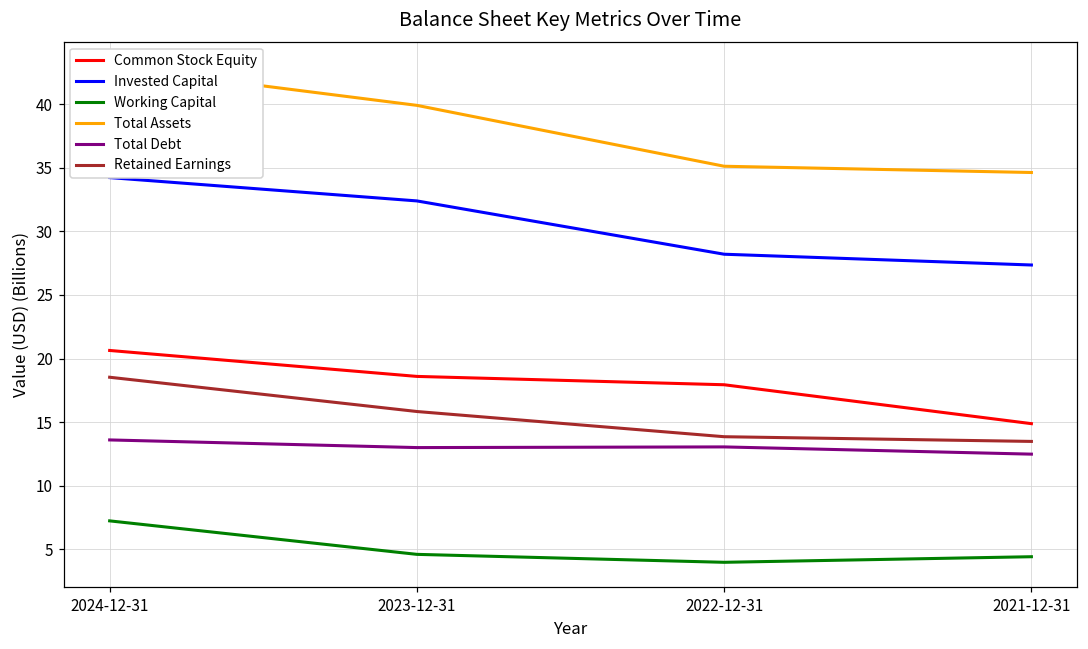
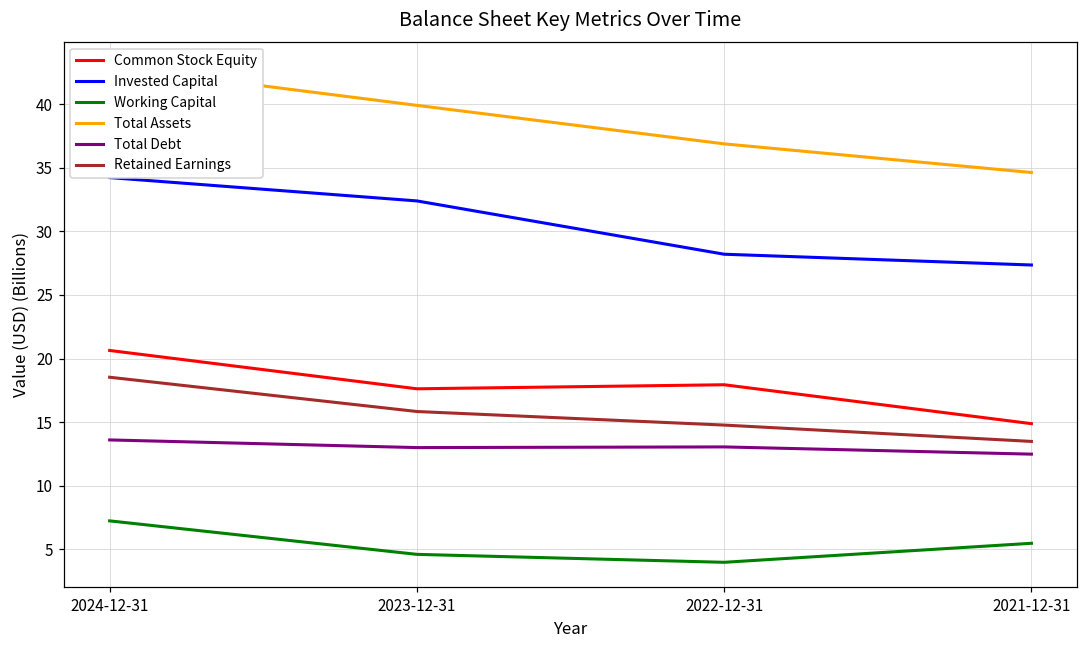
Common Stock Equity, 2023-12-31: 18.6 -> 17.6
Total Assets, 2022-12-31: 35.1 -> 36.9
Retained Earnings, 2022-12-31: 13.8 -> 14.8
Working Capital, 2021-12-31: 4.4 -> 5.5
